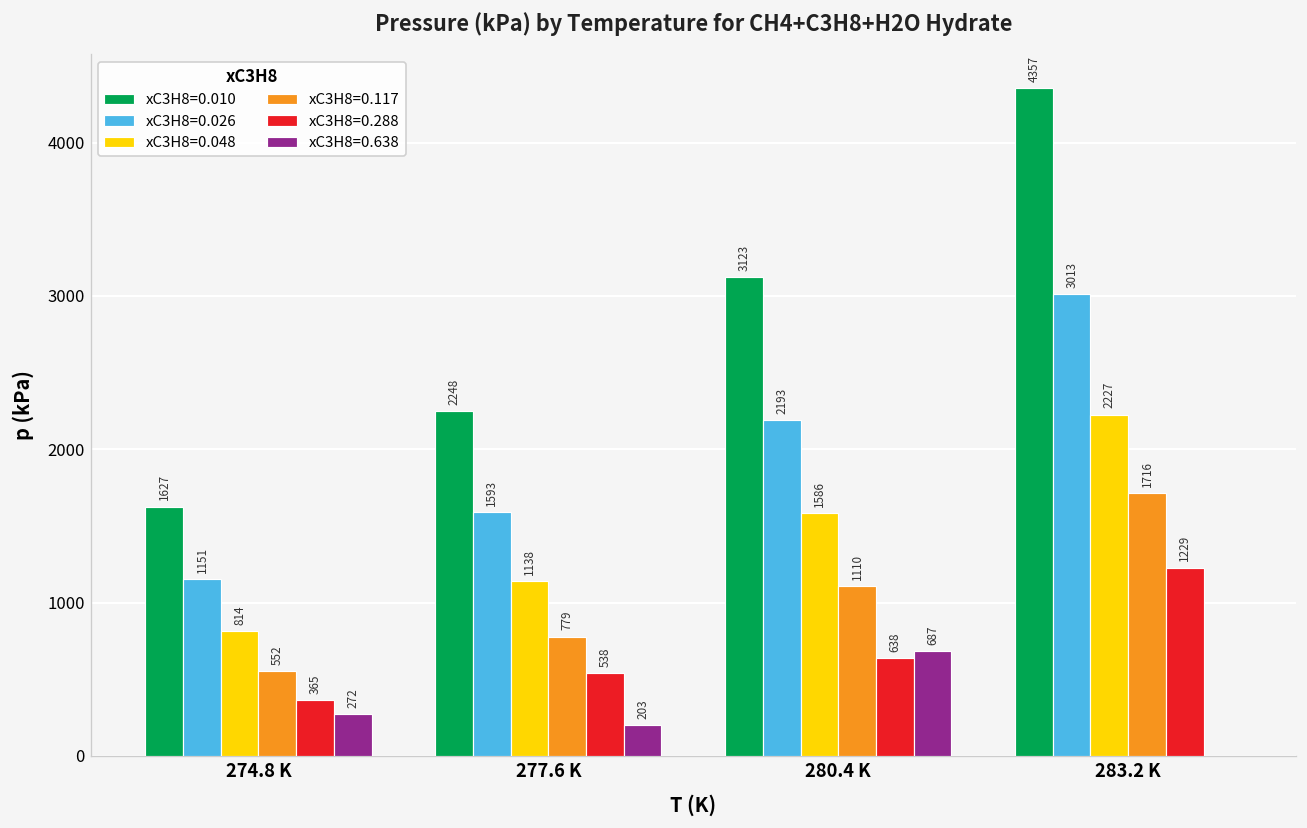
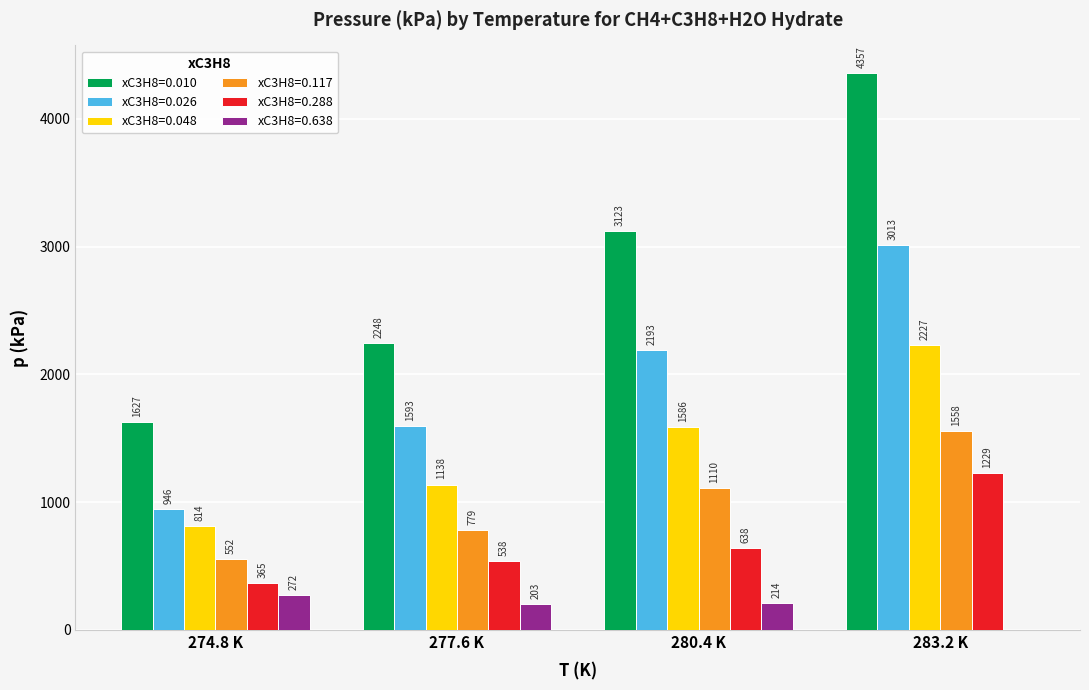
xC3H8=0.026, 274.8 K: 1151 -> 946
xC3H8=0.638, 280.4 K: 687 -> 214
xC3H8=0.117, 283.2 K: 1716 -> 1558
